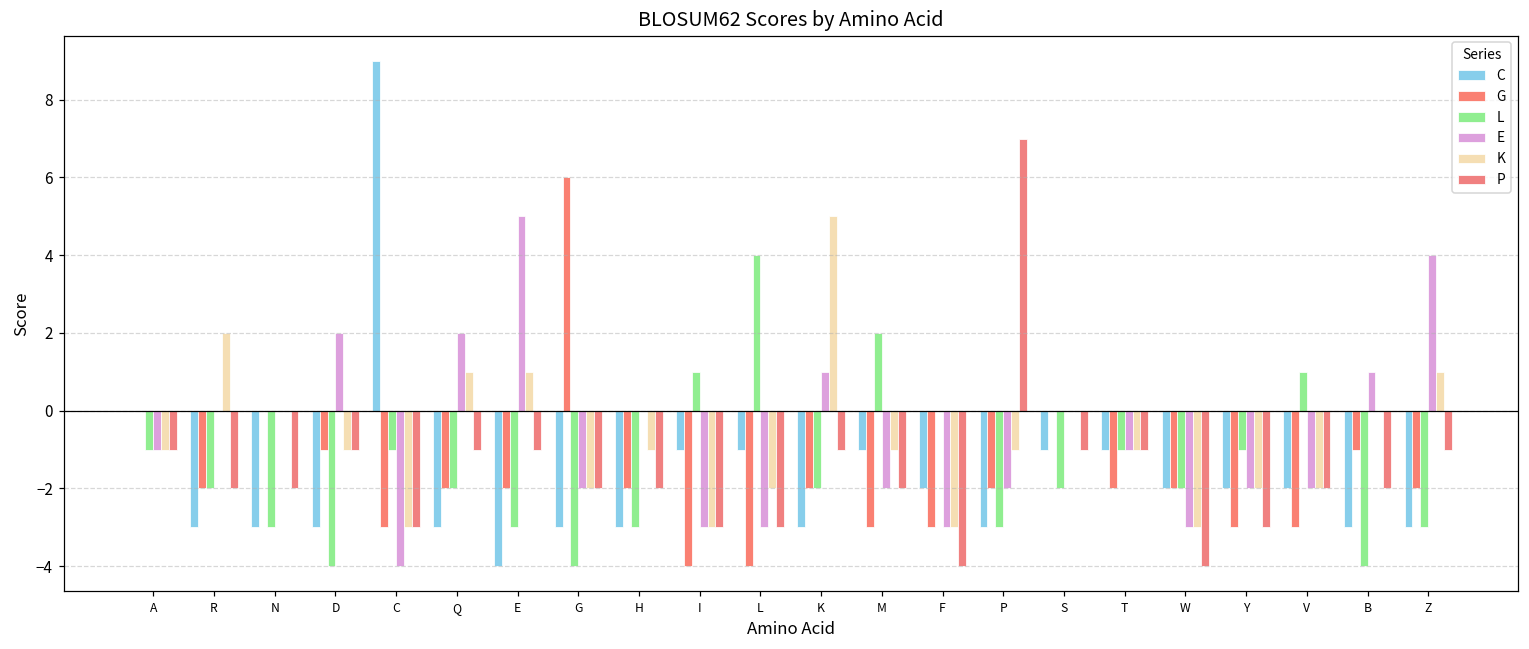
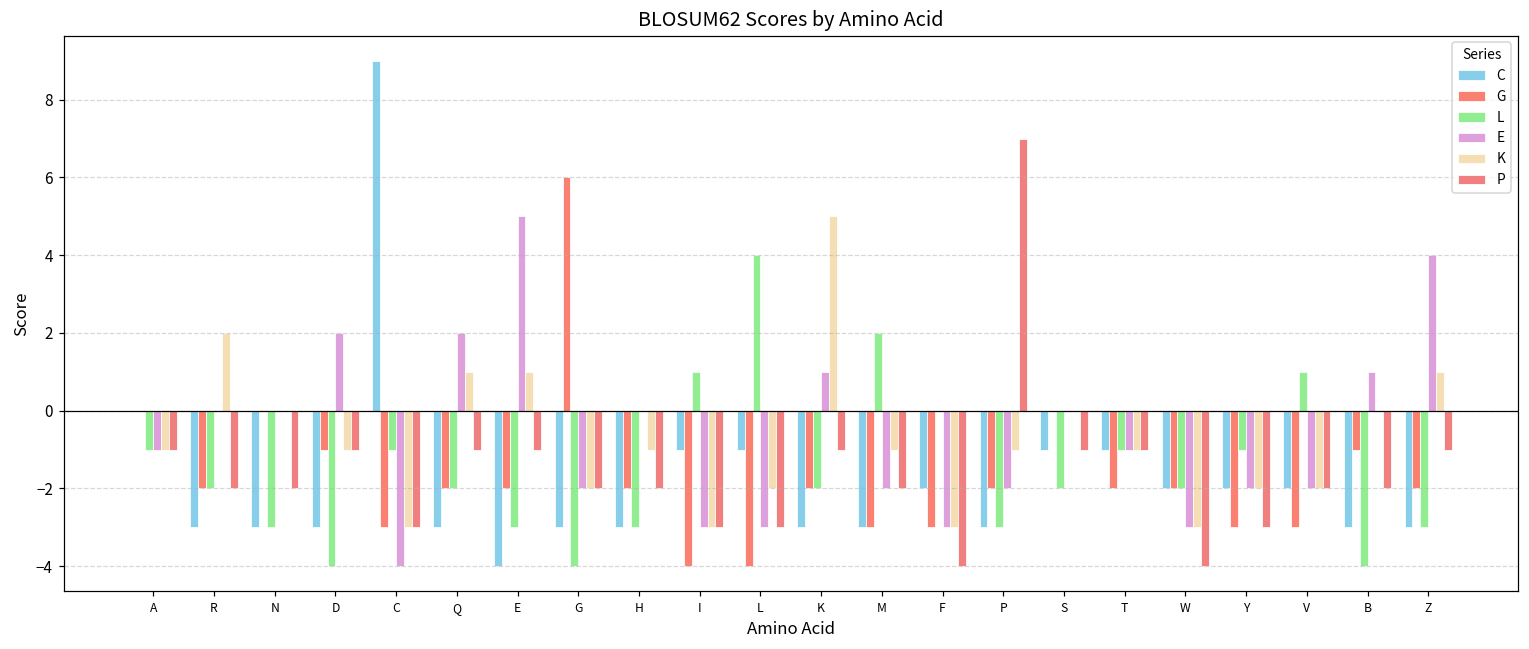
C, M: -1 -> -3
